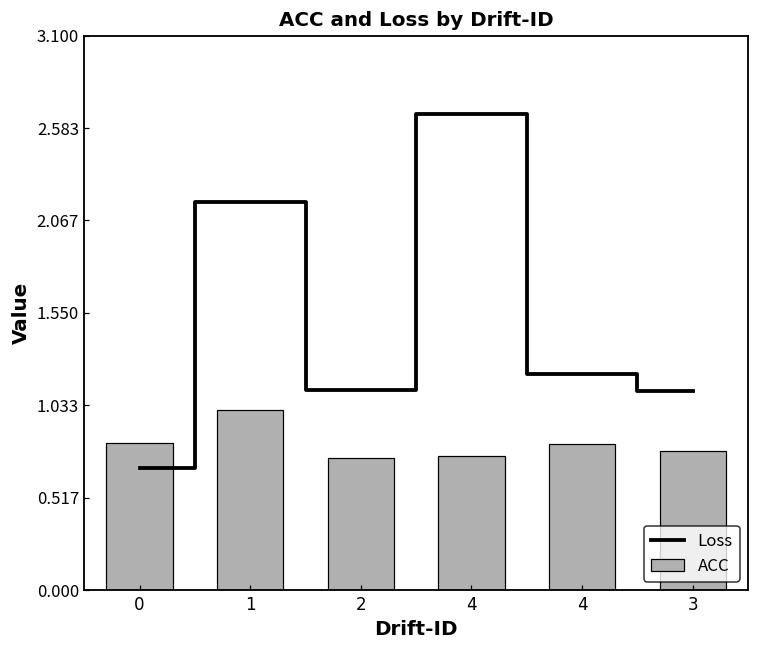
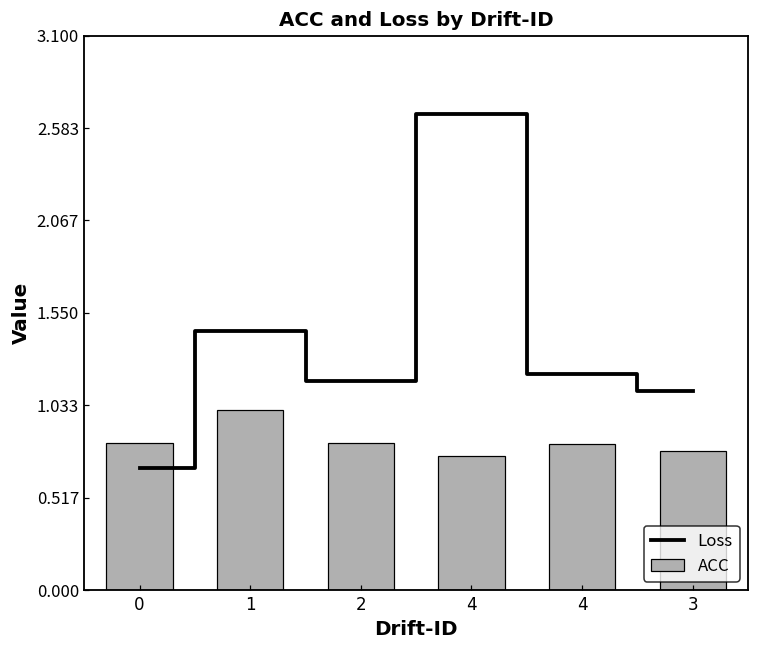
Loss, 1: 2.17 -> 1.45
ACC, 2: 0.74 -> 0.82
Loss, 2: 1.12 -> 1.17
